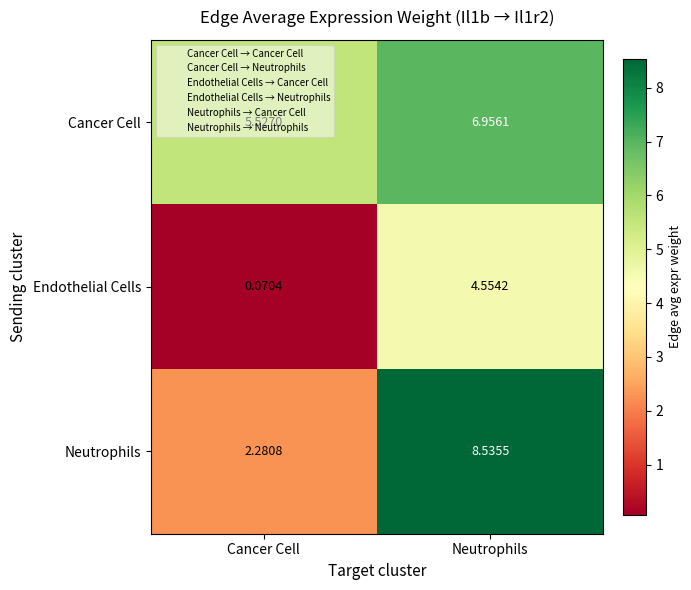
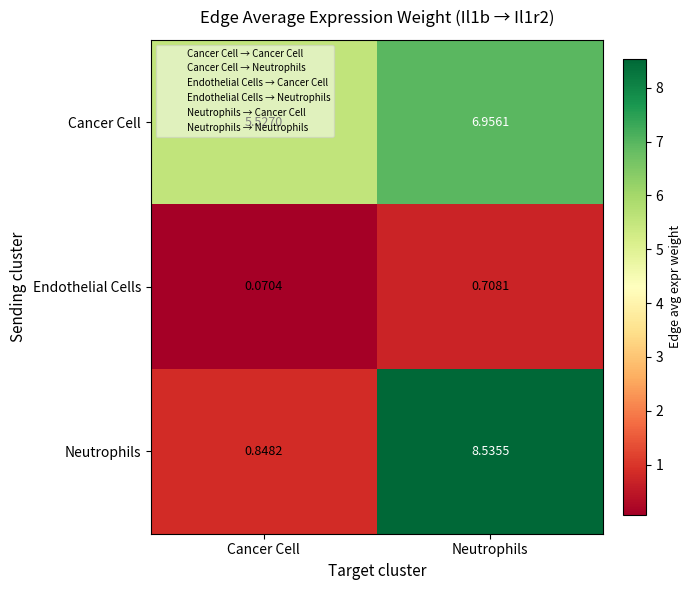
Endothelial Cells, Neutrophils: 4.5542 -> 0.7081
Neutrophils, Cancer Cell: 2.2808 -> 0.8482
